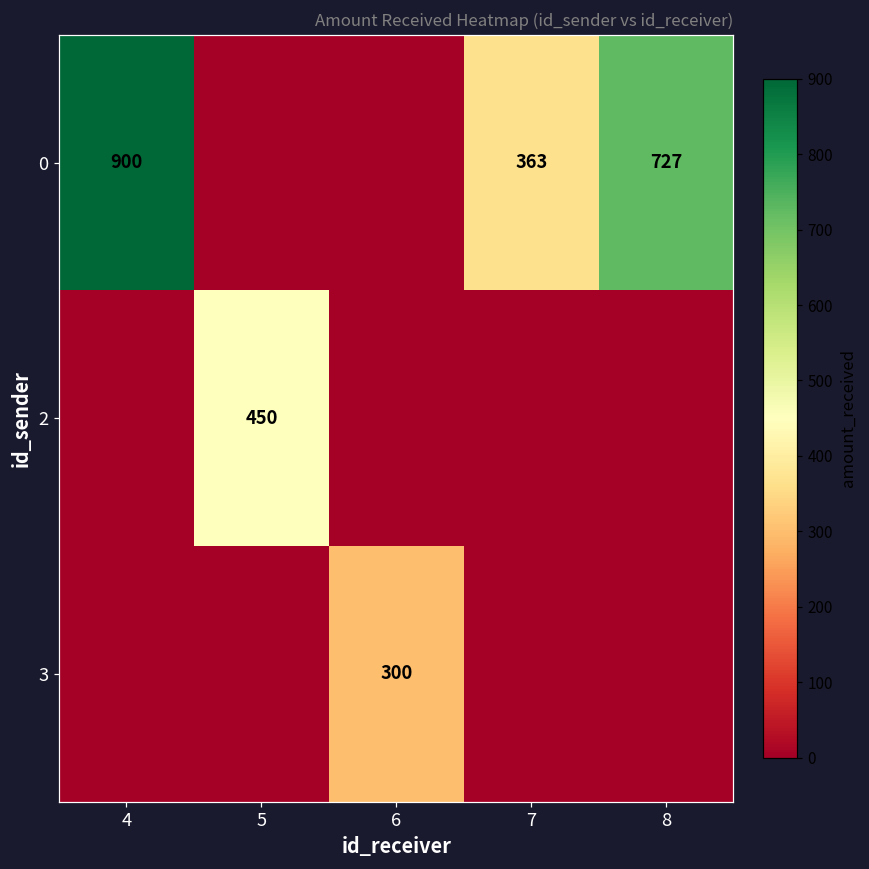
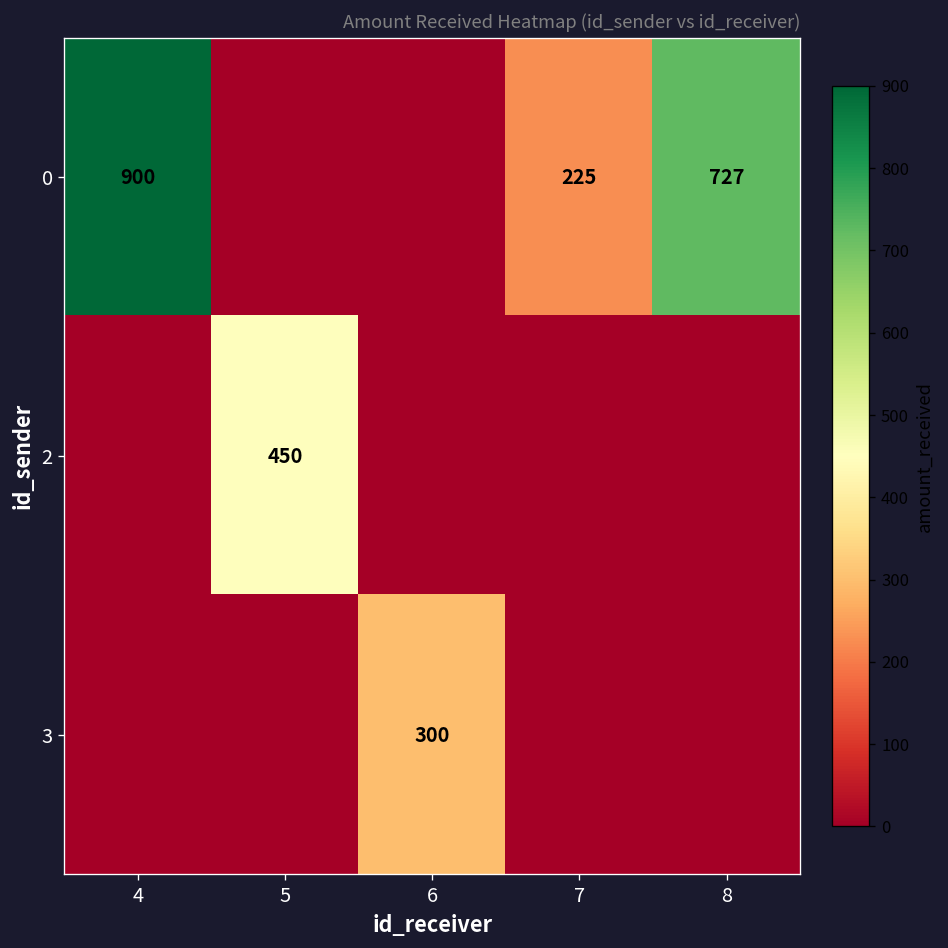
0, 7: 363 -> 225
